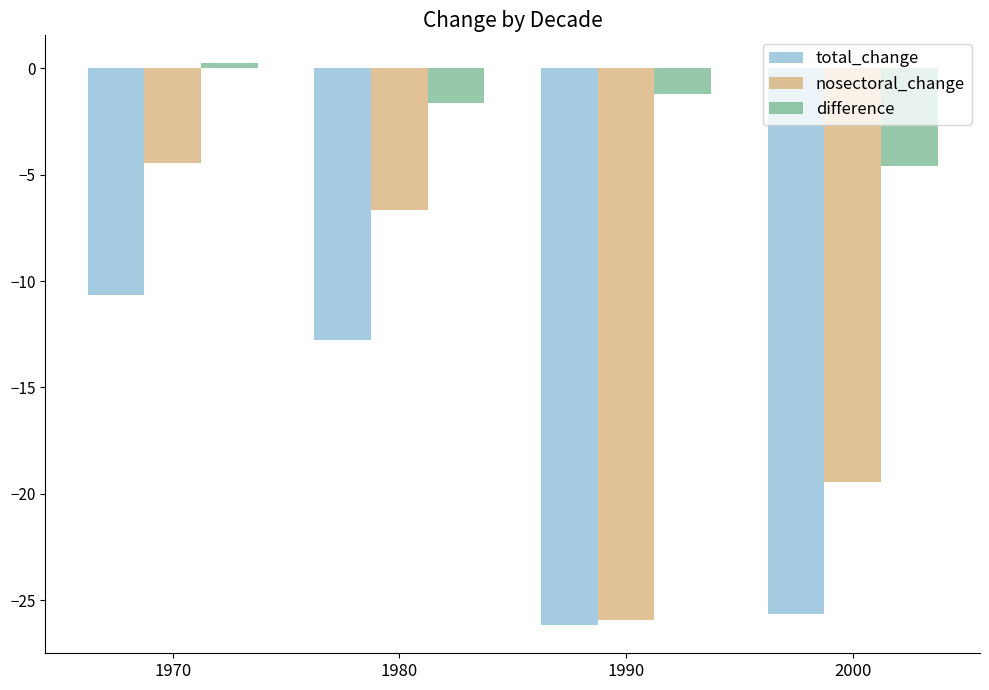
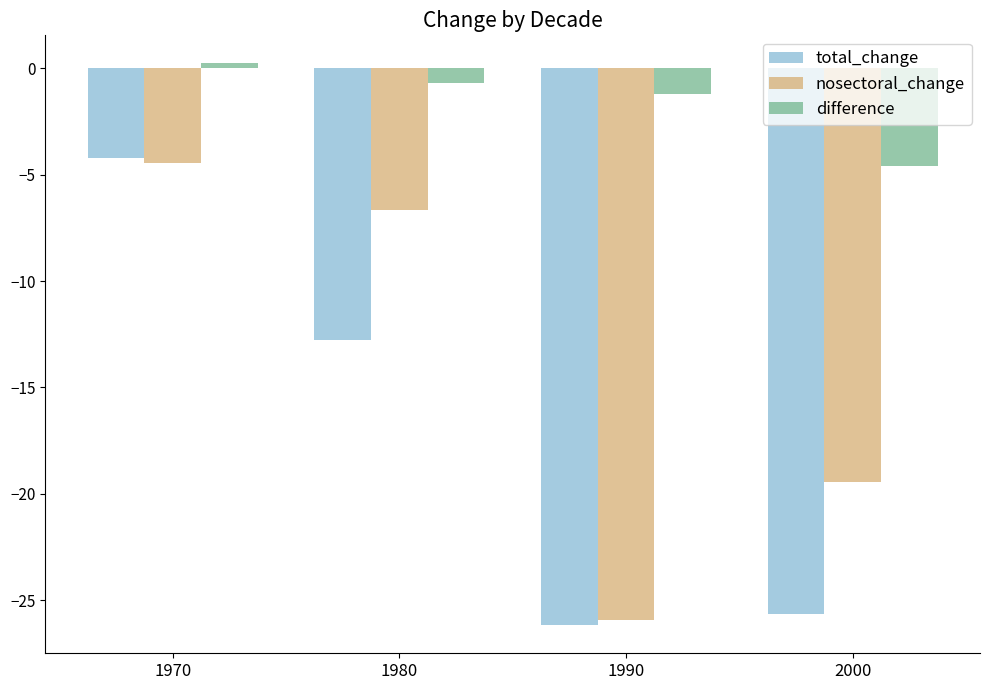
total_change, 1970: -10.7 -> -4.2
difference, 1980: -1.6 -> -0.7
